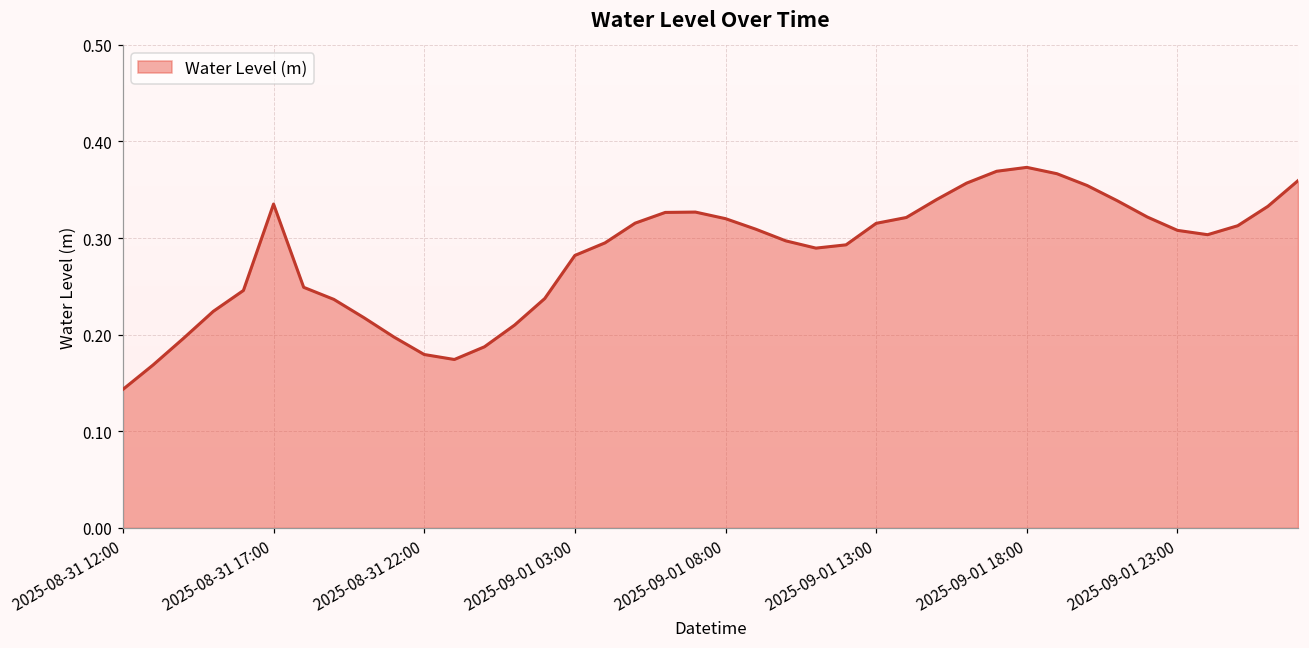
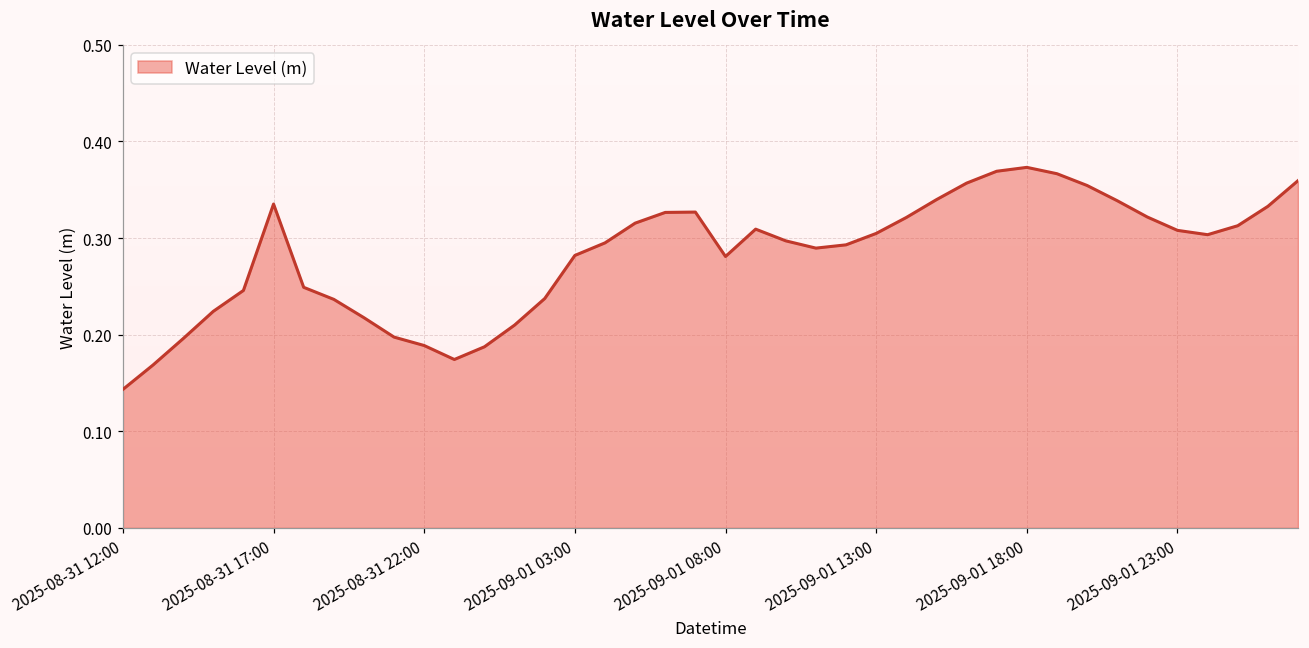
2025-08-31 22:00: 0.18 -> 0.19
2025-09-01 08:00: 0.32 -> 0.28
2025-09-01 13:00: 0.32 -> 0.30
